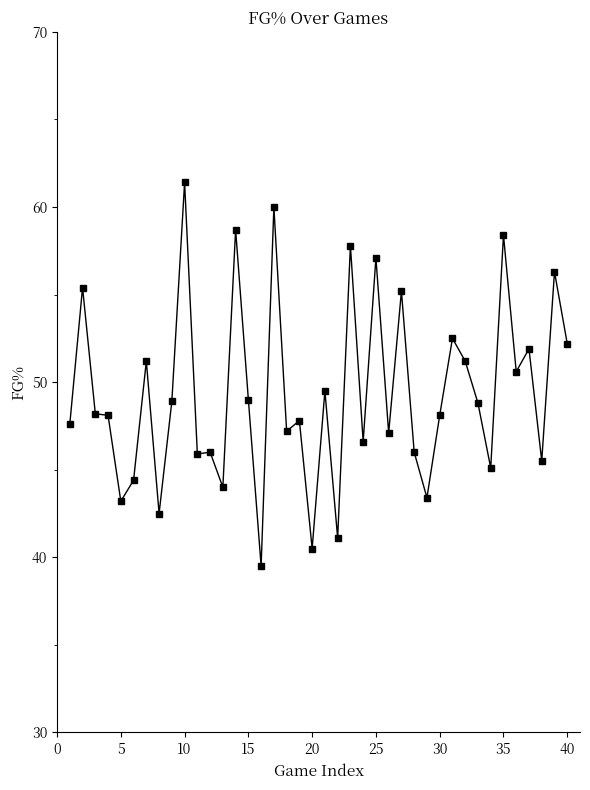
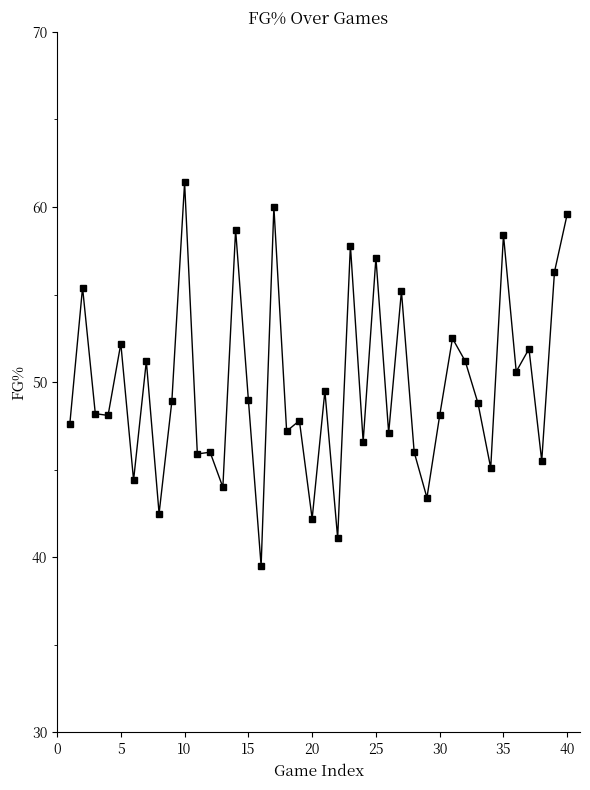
5: 43.2 -> 52.2
20: 40.5 -> 42.2
40: 52.2 -> 59.6
